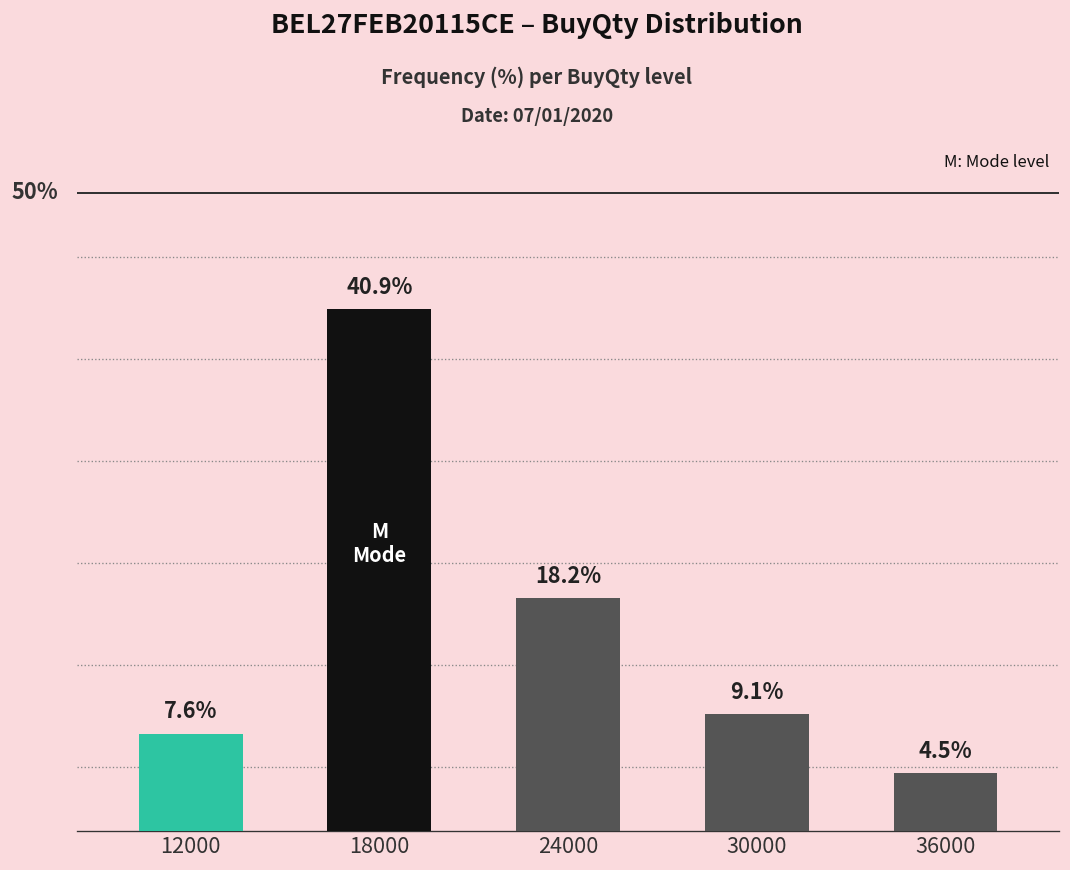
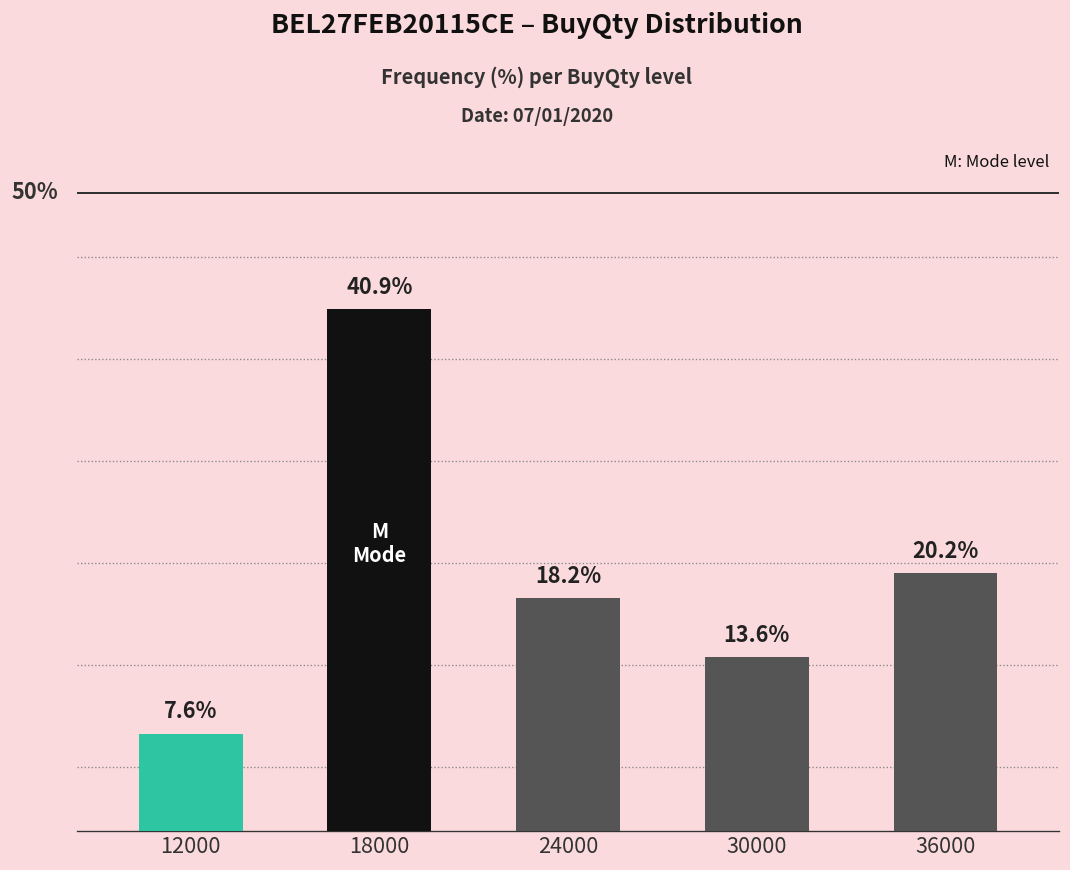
30000: 9.1% -> 13.6%
36000: 4.5% -> 20.2%
